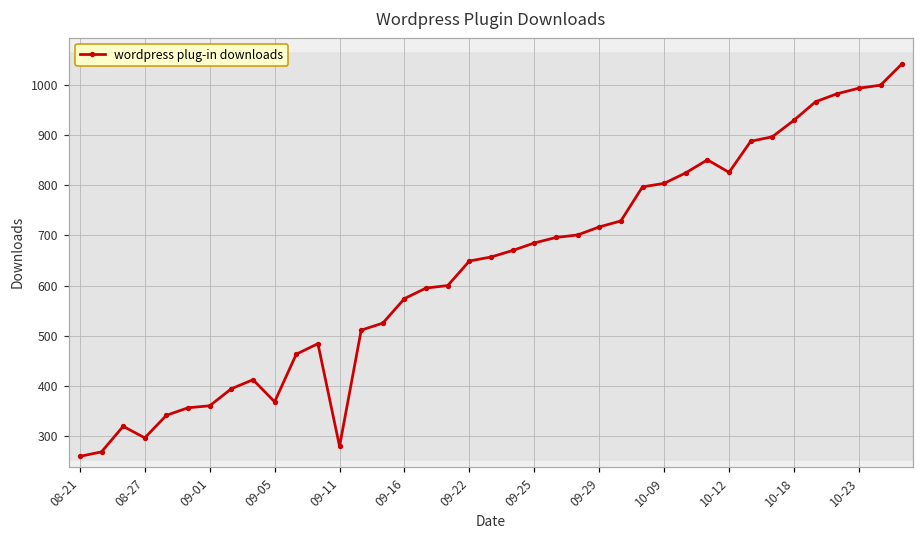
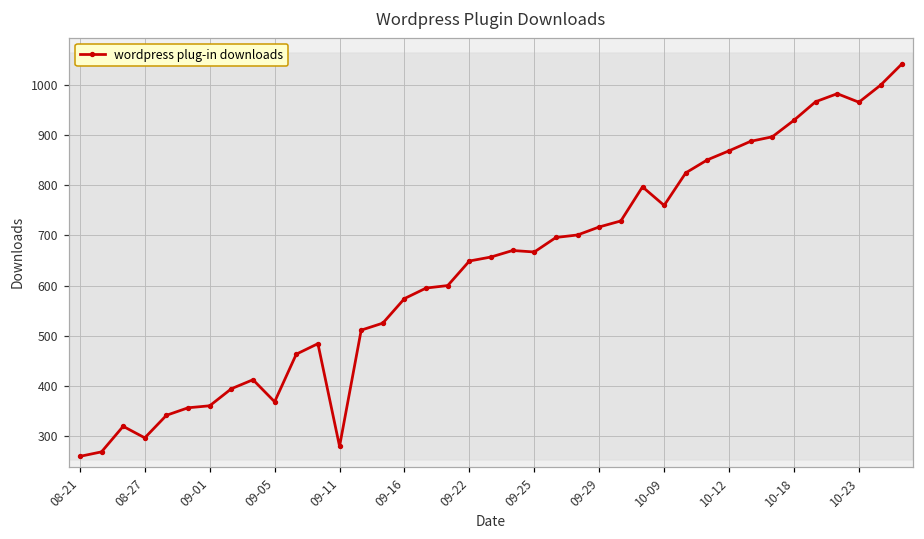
09-25: 690 -> 670
10-09: 800 -> 760
10-12: 830 -> 870
10-23: 990 -> 970
